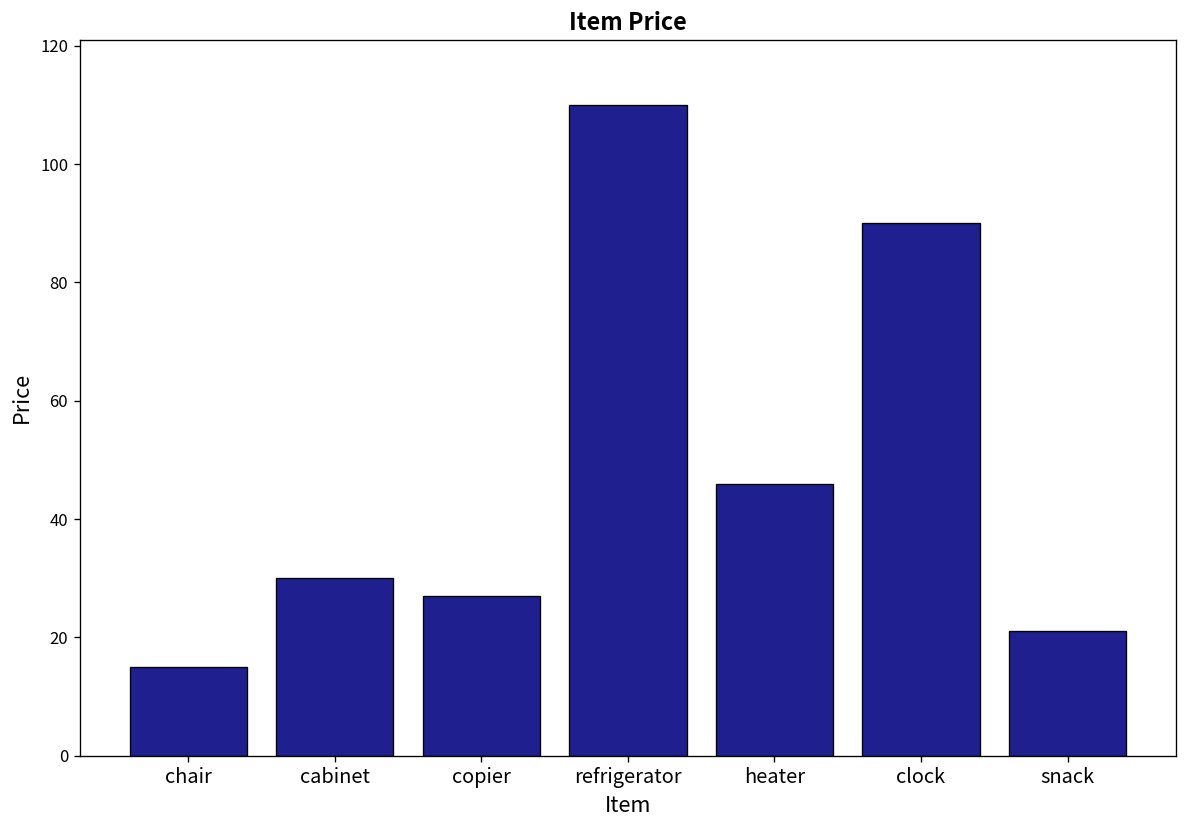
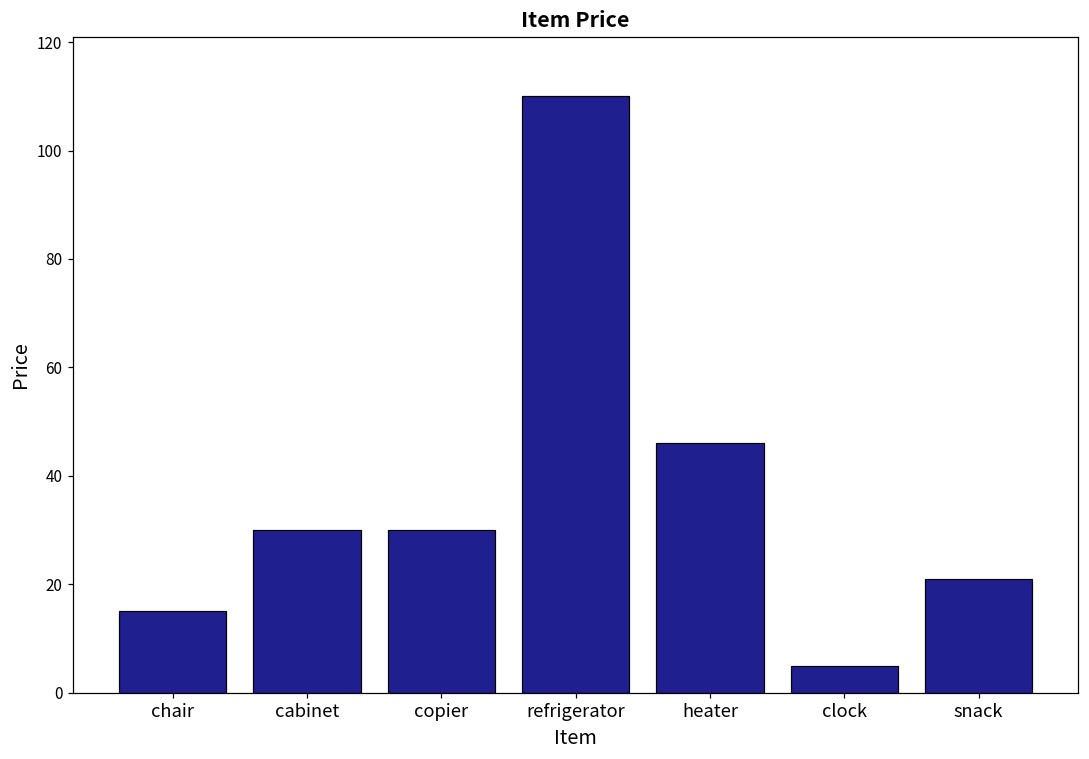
copier: 27 -> 30
clock: 90 -> 5
